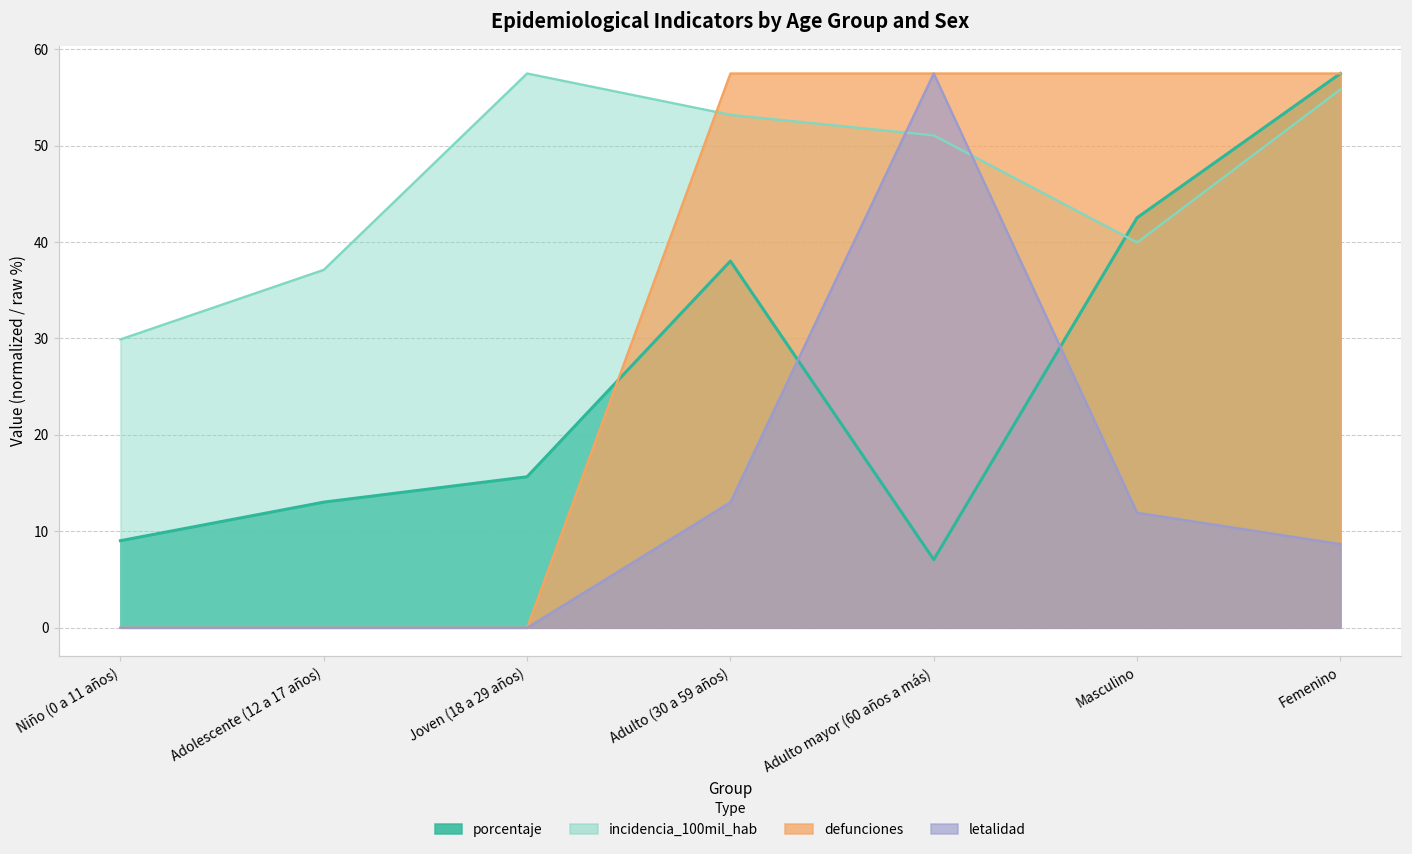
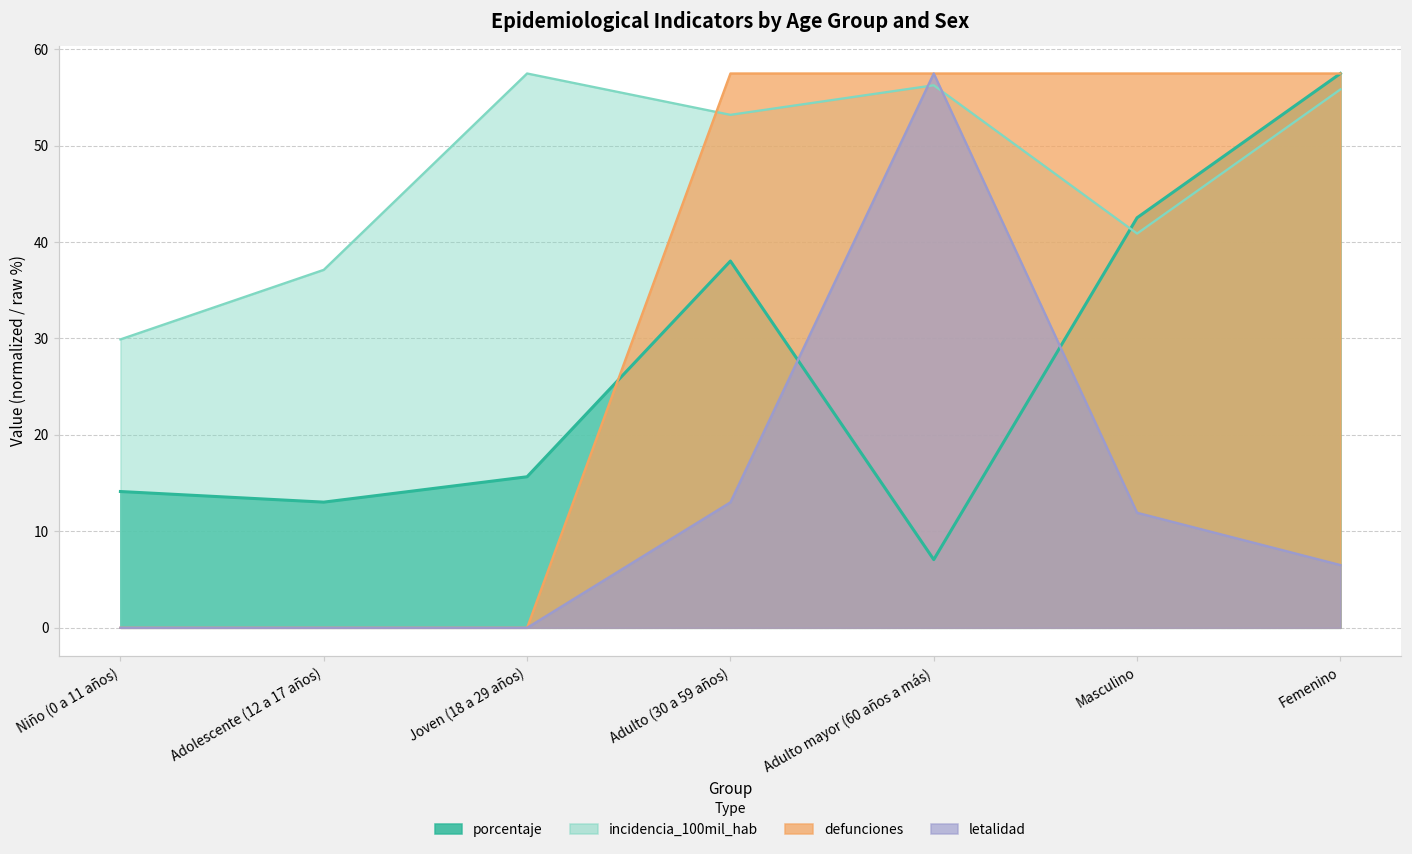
porcentaje, Niño (0 a 11 años): 9 -> 14
incidencia_100mil_hab, Adulto mayor (60 años a más): 51 -> 56
incidencia_100mil_hab, Masculino: 40 -> 41
letalidad, Femenino: 9 -> 7
